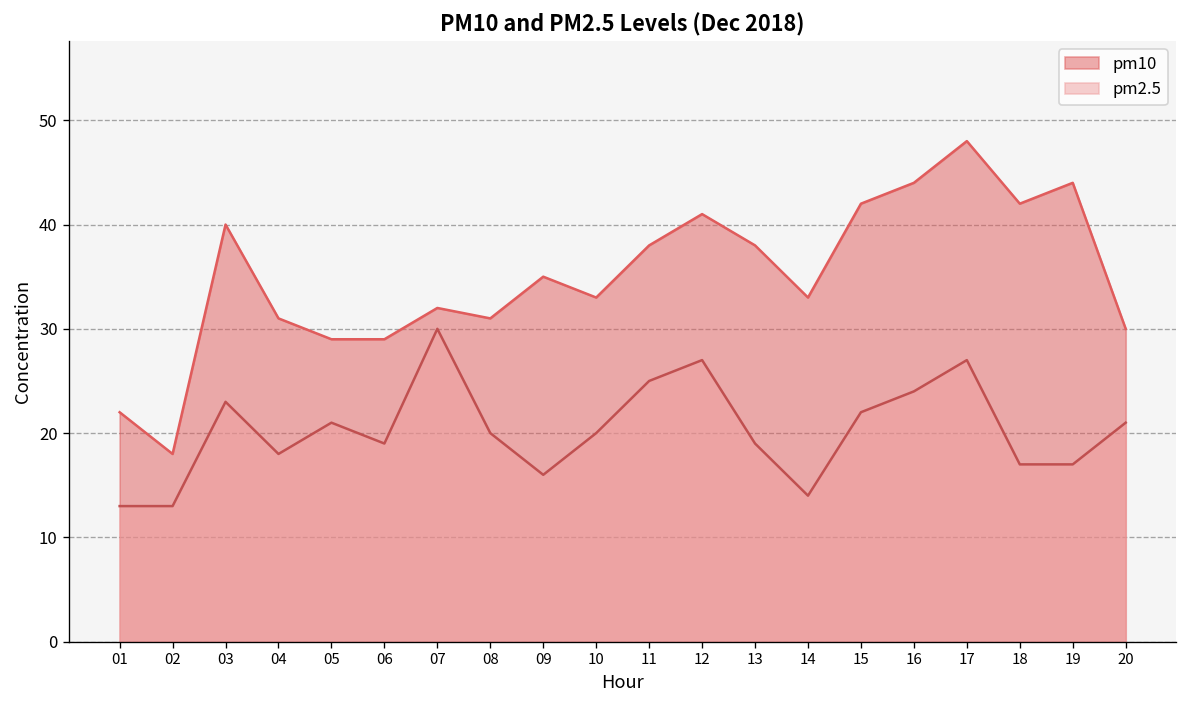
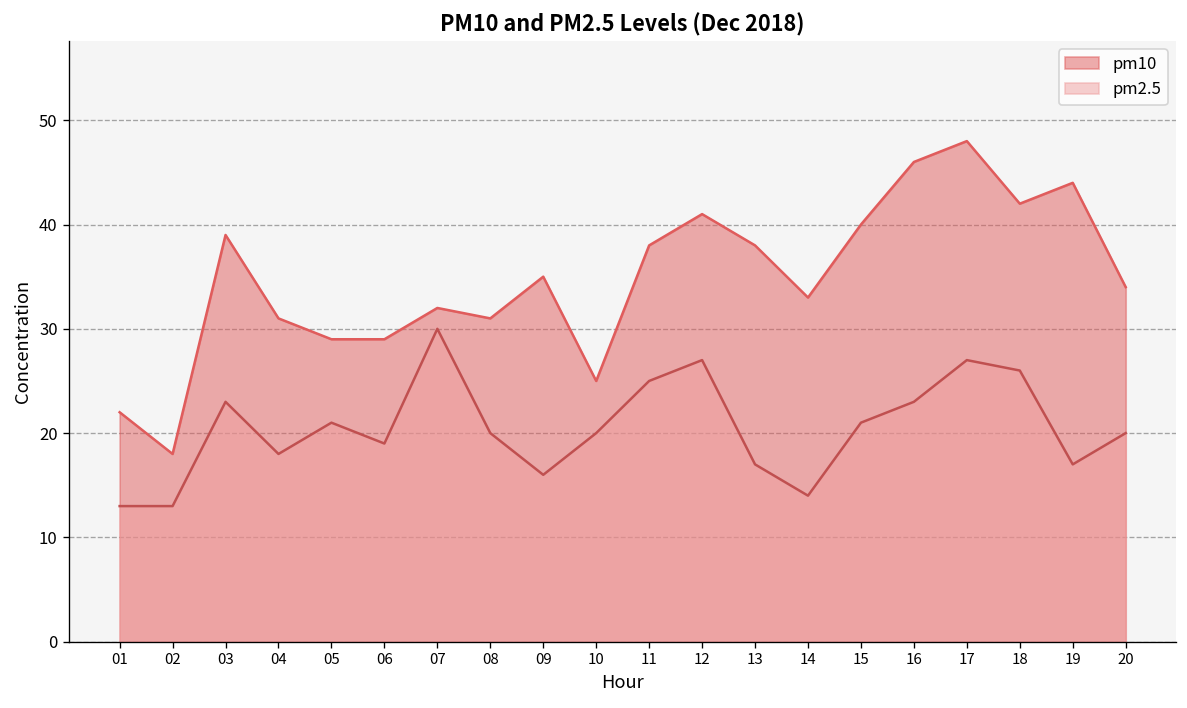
pm10, 03: 40 -> 39
pm10, 10: 33 -> 25
pm2.5, 13: 19 -> 17
pm10, 15: 42 -> 40
pm2.5, 15: 22 -> 21
pm10, 16: 44 -> 46
pm2.5, 16: 24 -> 23
pm2.5, 18: 17 -> 26
pm10, 20: 30 -> 34
pm2.5, 20: 21 -> 20
